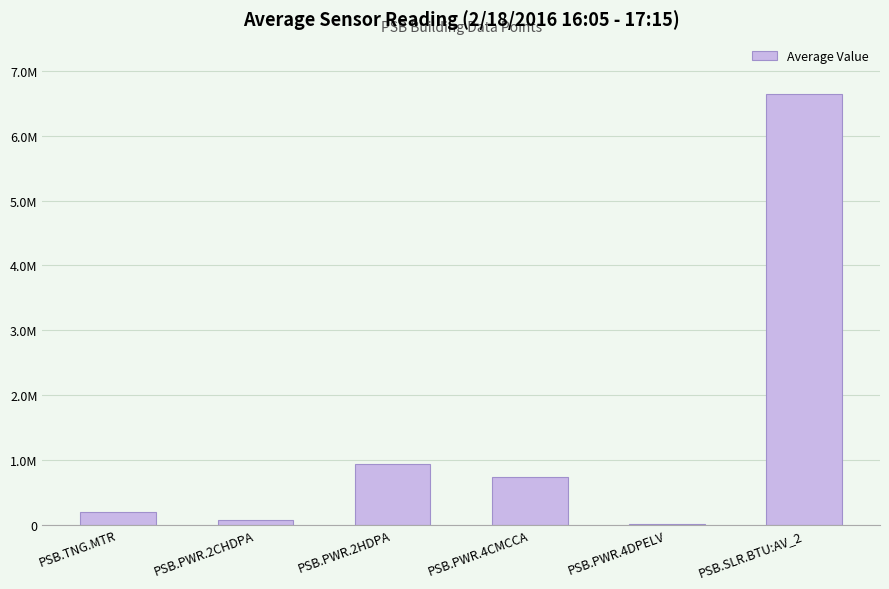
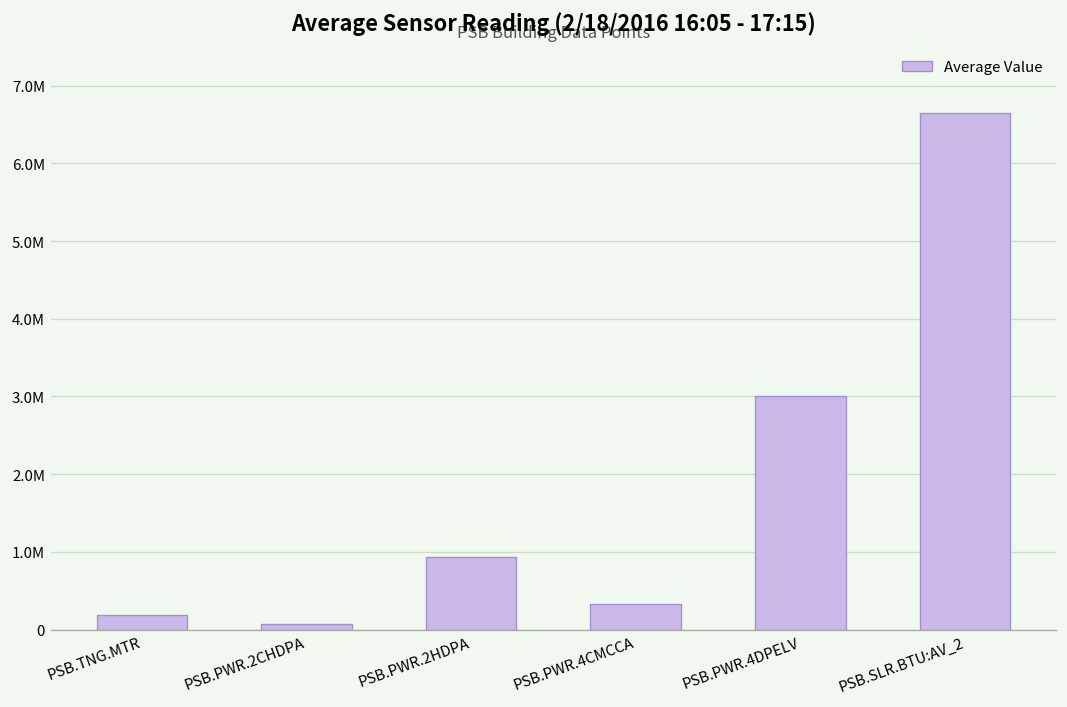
PSB.PWR.4CMCCA: 700000 -> 300000
PSB.PWR.4DPELV: 0 -> 3000000
